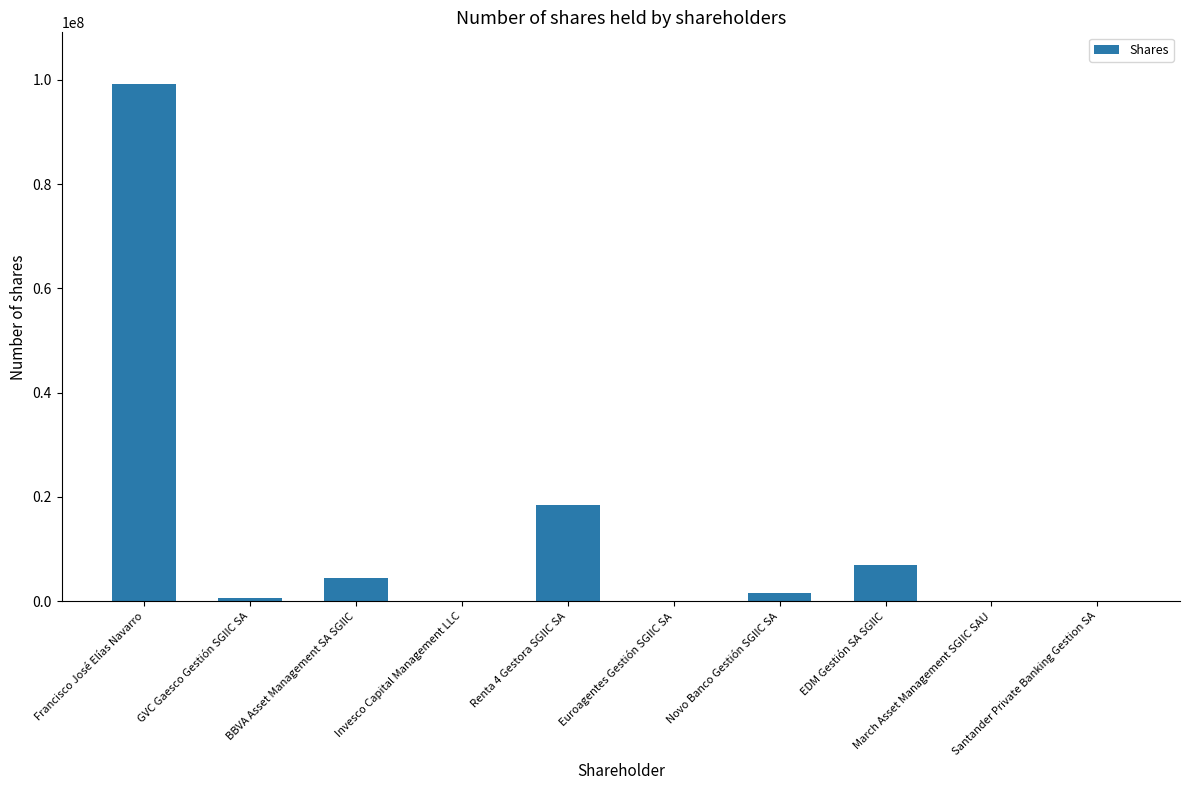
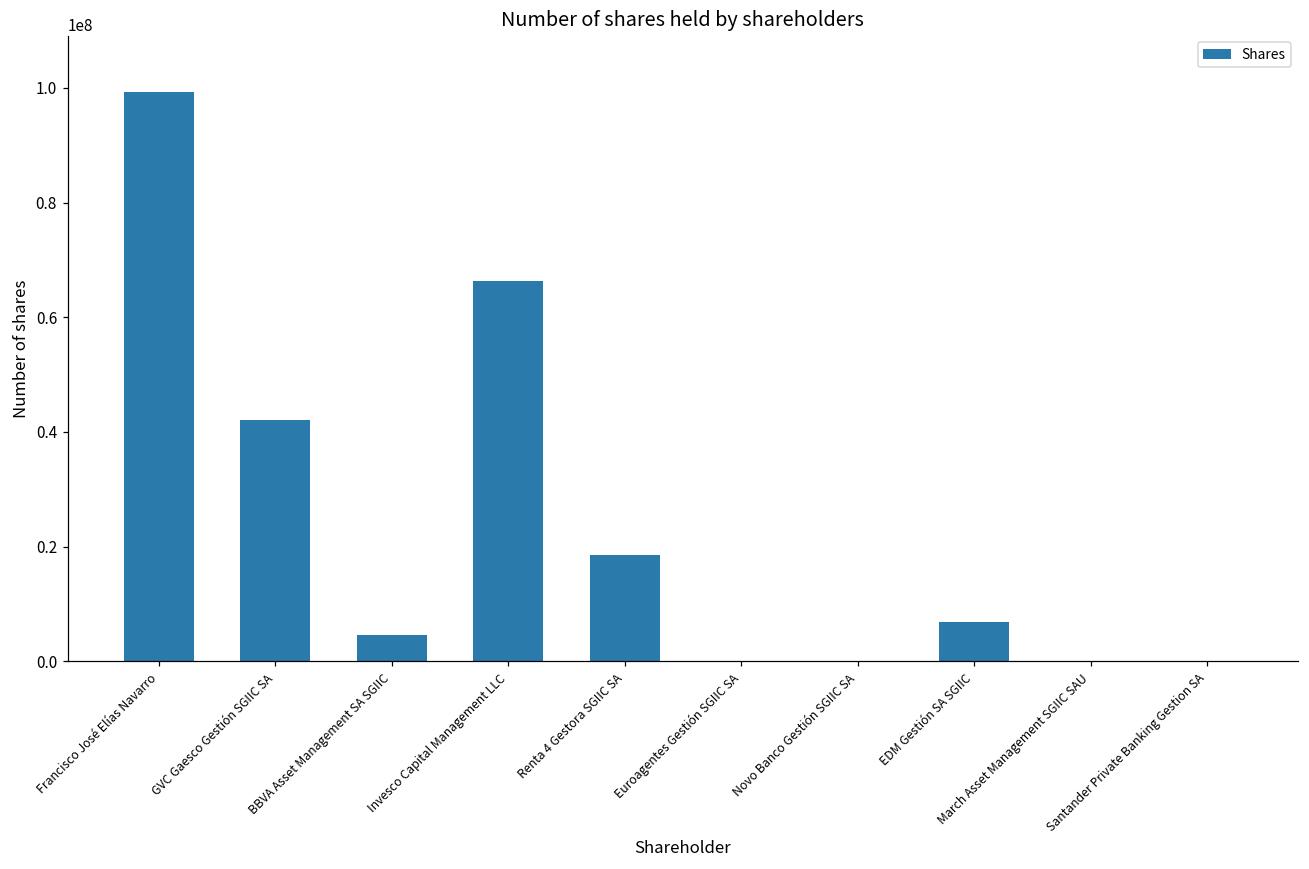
GVC Gaesco Gestión SGIIC SA: 1000000 -> 42000000
Invesco Capital Management LLC: 0 -> 66000000
Novo Banco Gestión SGIIC SA: 2000000 -> 0
